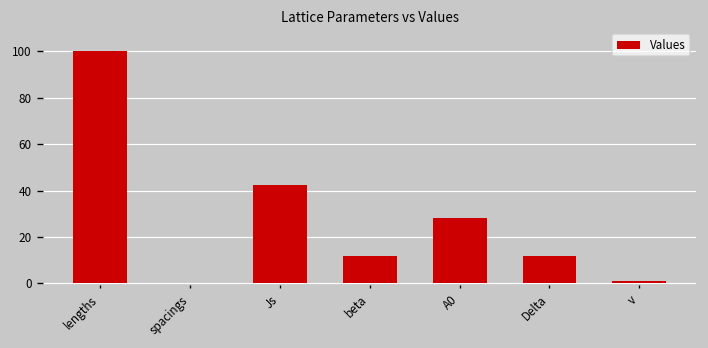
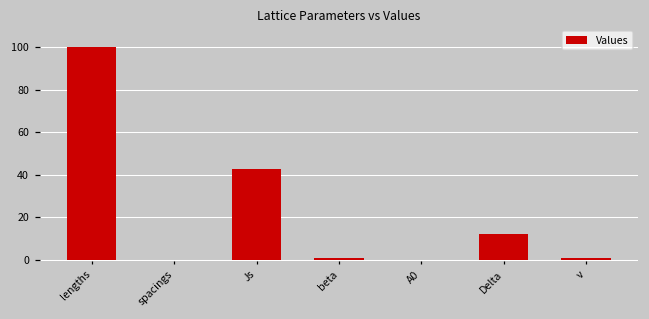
beta: 12 -> 1
A0: 28 -> 0
